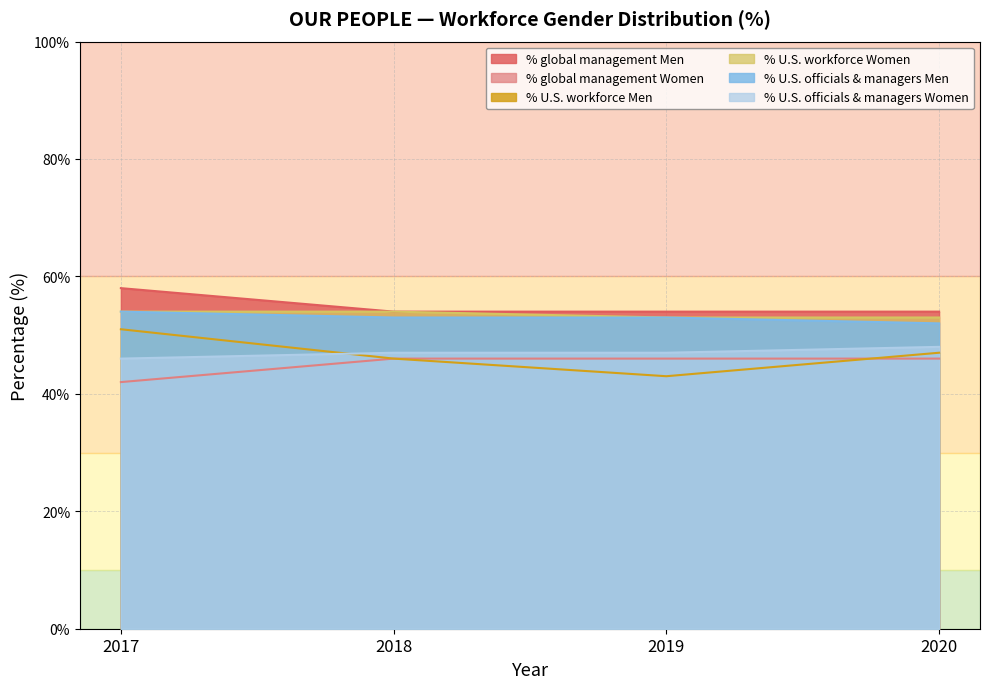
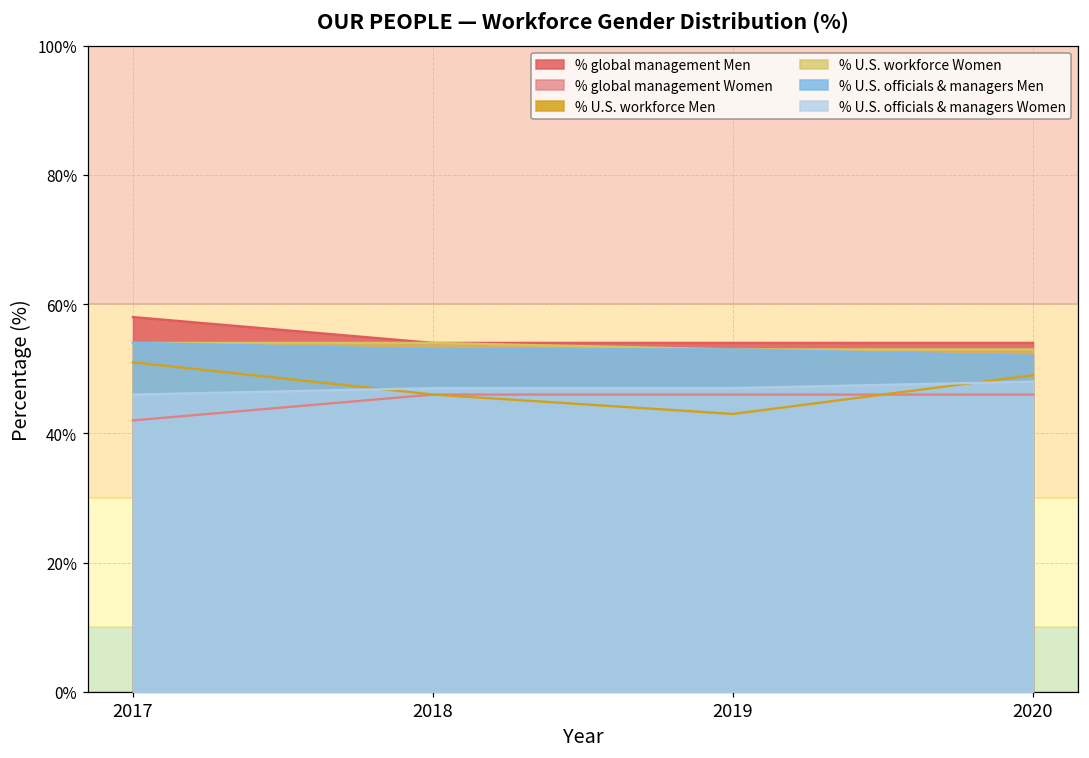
% U.S. workforce Men, 2020: 47% -> 49%
